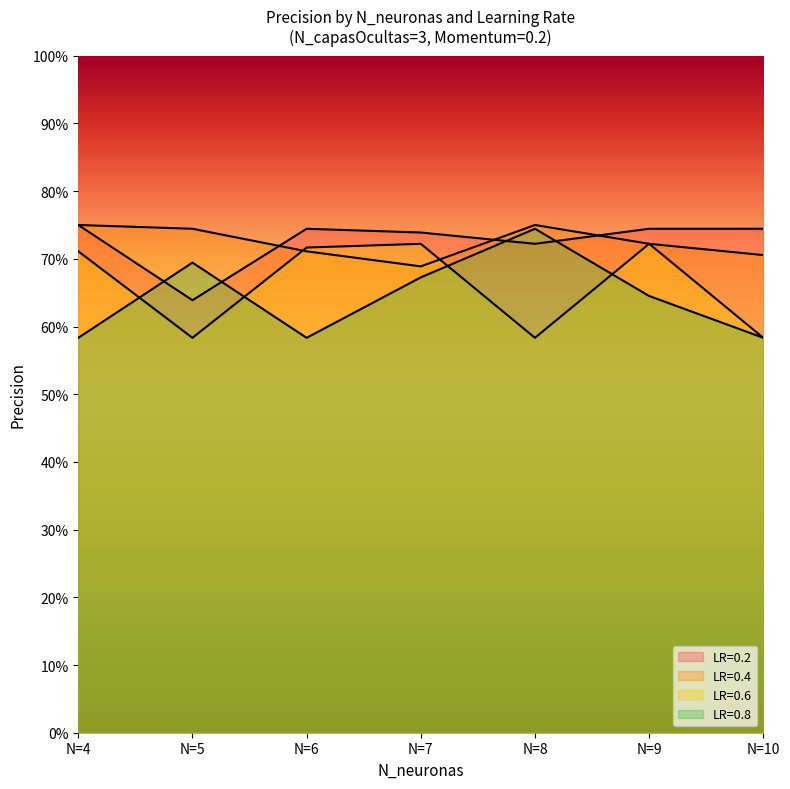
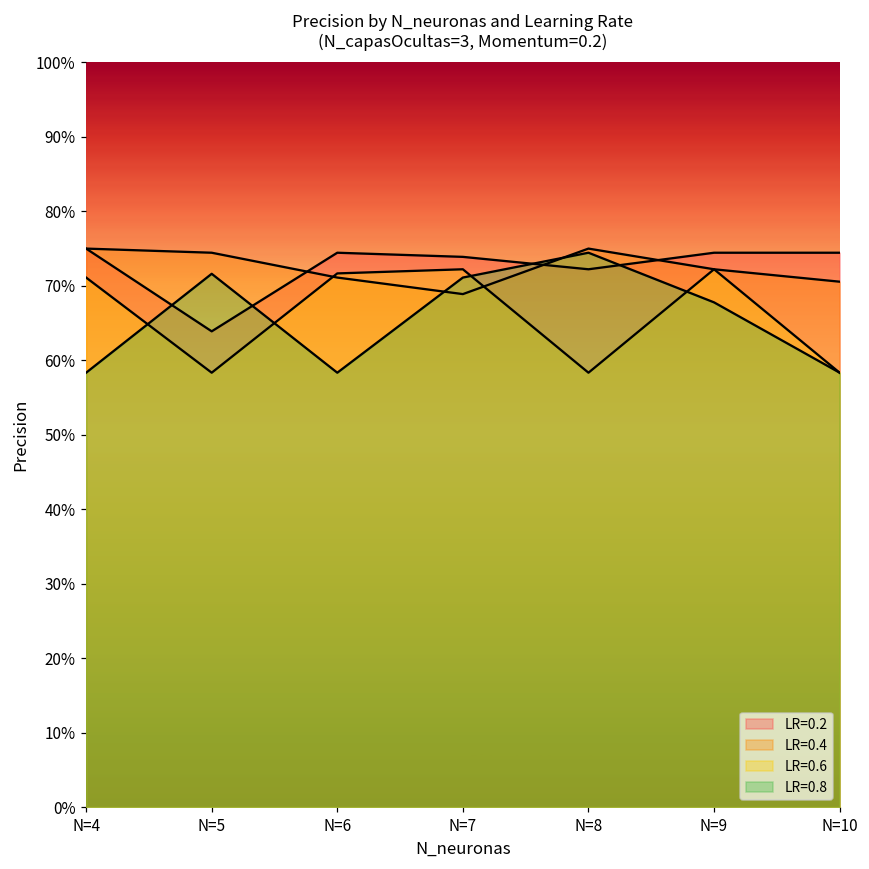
LR=0.8, N=5: 69% -> 72%
LR=0.8, N=7: 67% -> 71%
LR=0.8, N=9: 65% -> 68%
